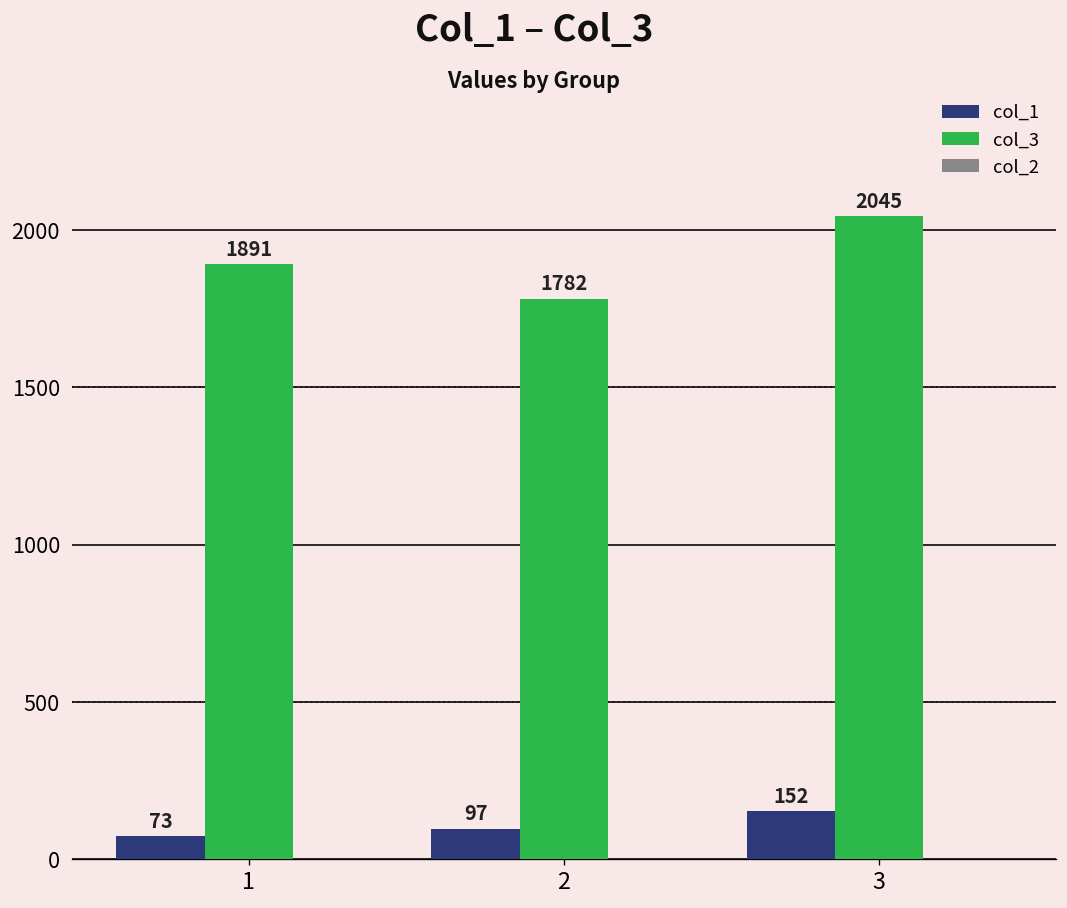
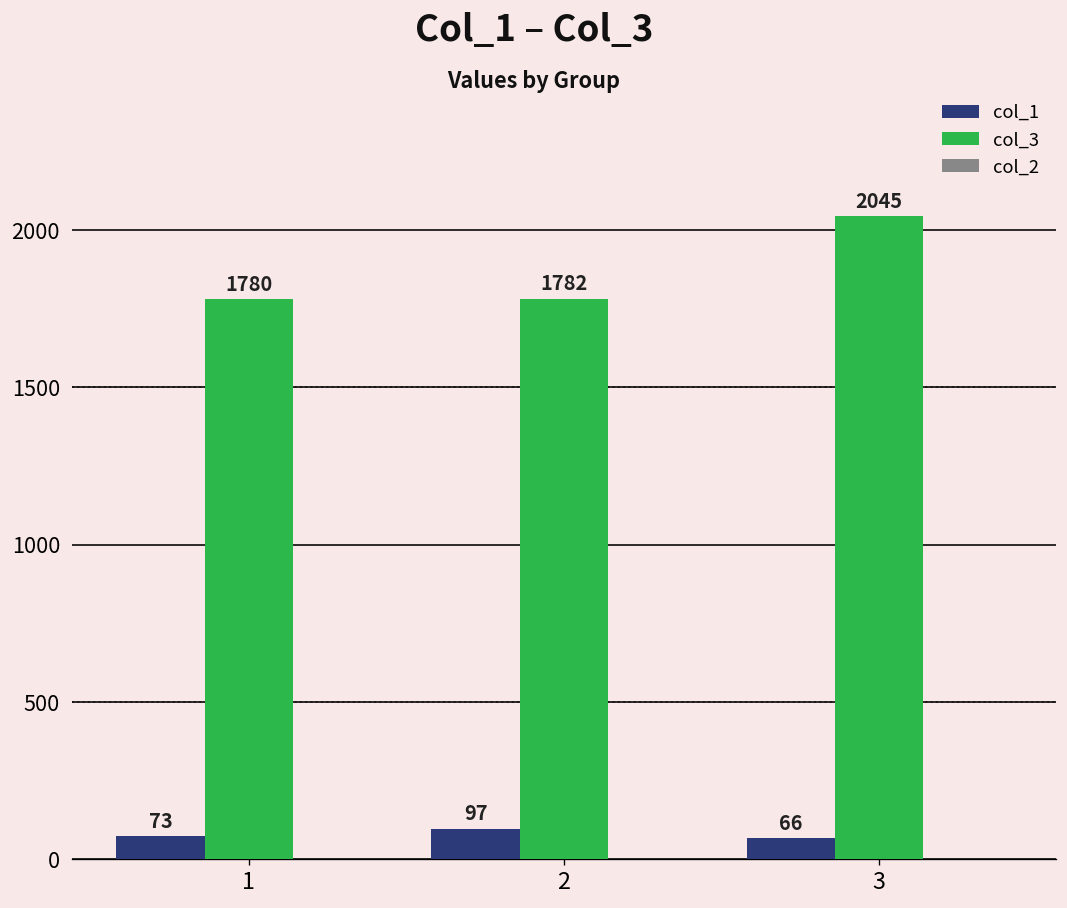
col_3, 1: 1891 -> 1780
col_1, 3: 152 -> 66
